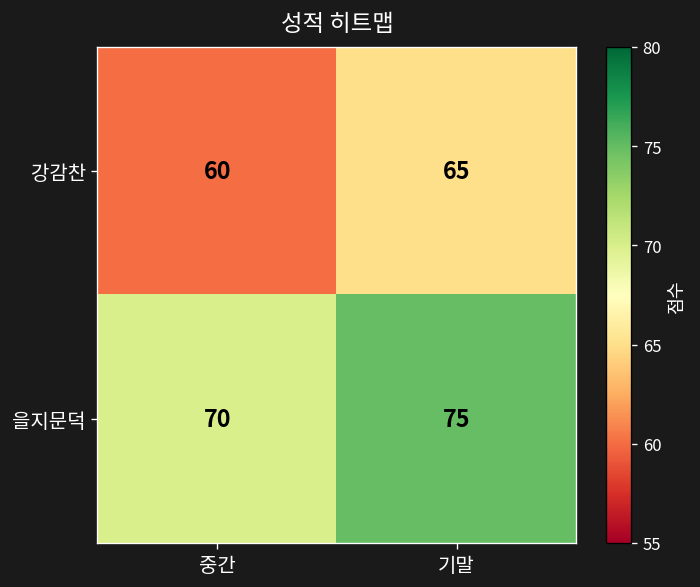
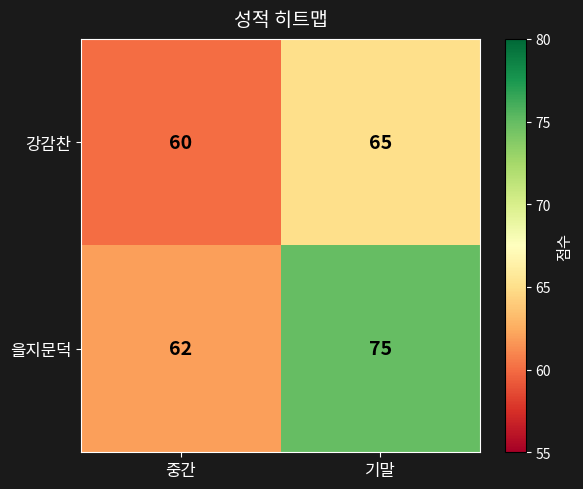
을지문덕, 중간: 70 -> 62
